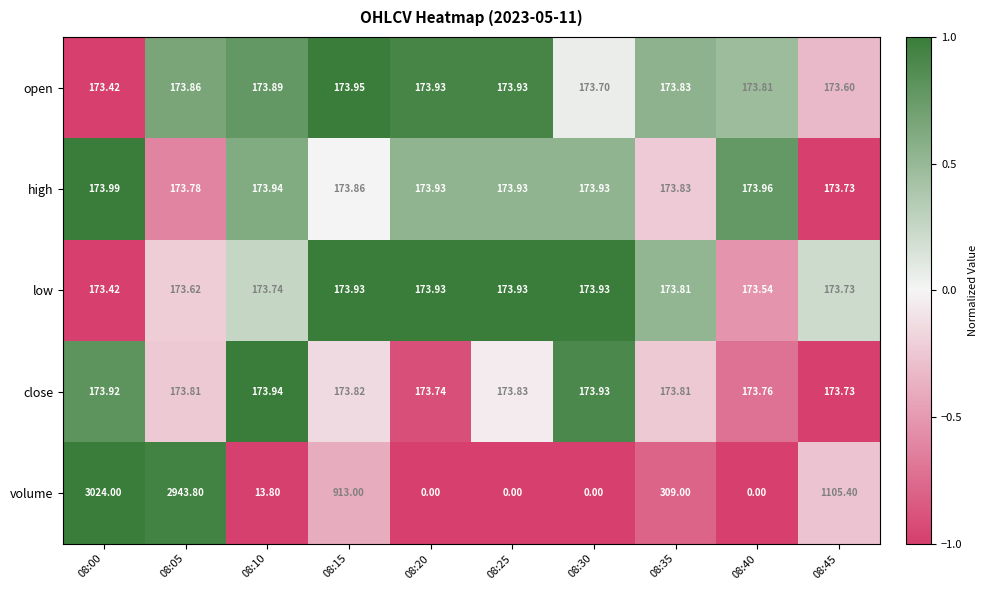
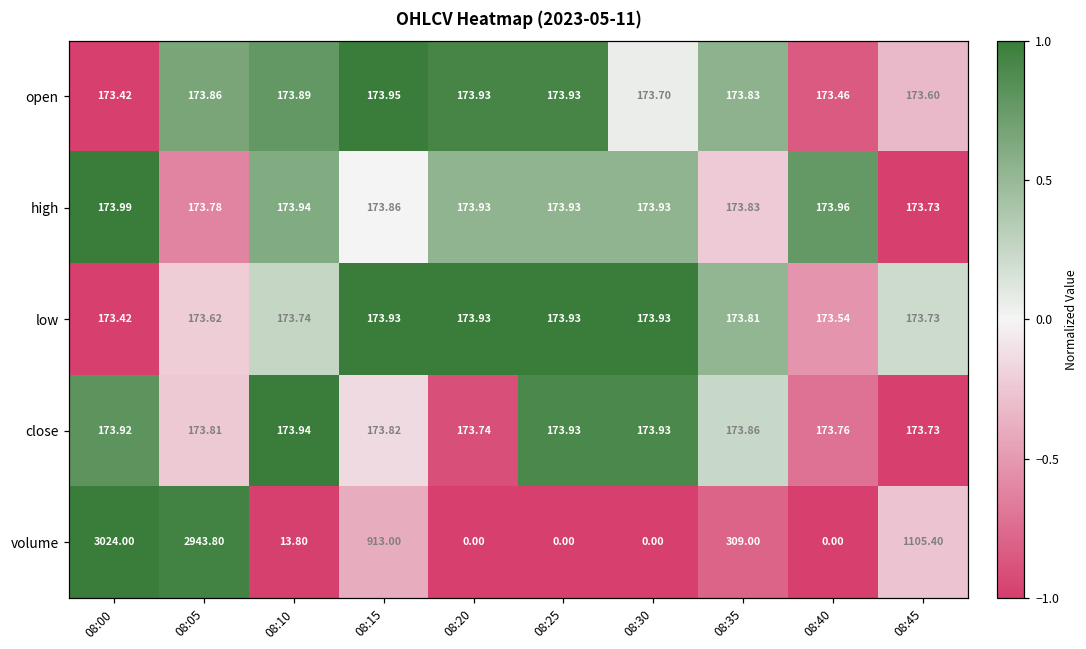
open, 08:40: 173.81 -> 173.46
close, 08:25: 173.83 -> 173.93
close, 08:35: 173.81 -> 173.86
